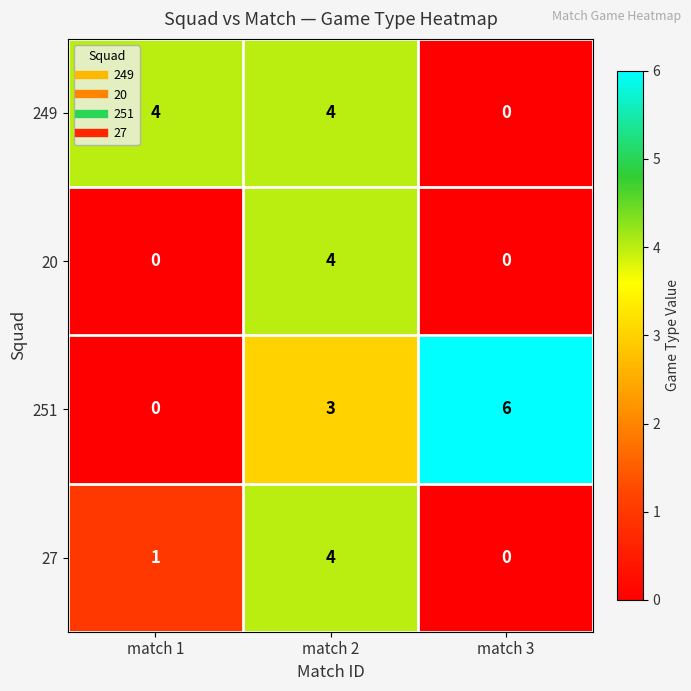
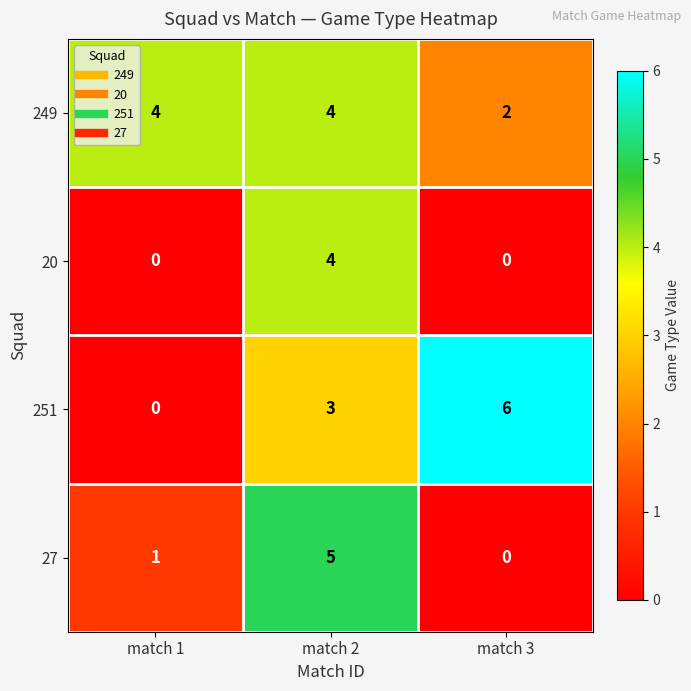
249, match 3: 0 -> 2
27, match 2: 4 -> 5
